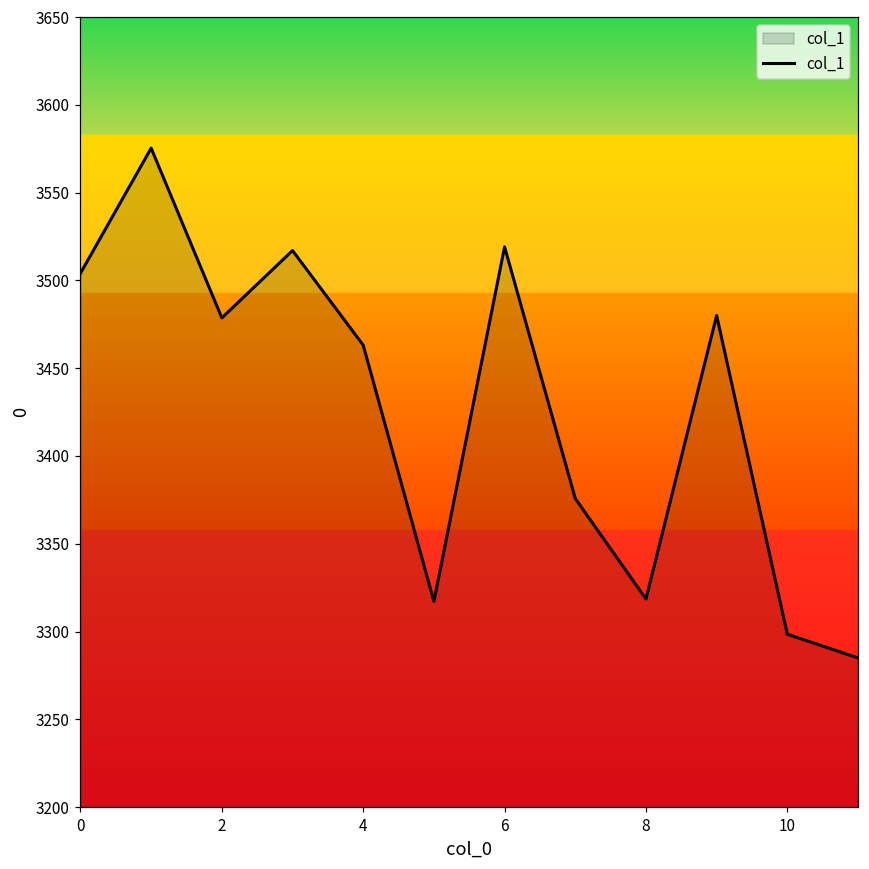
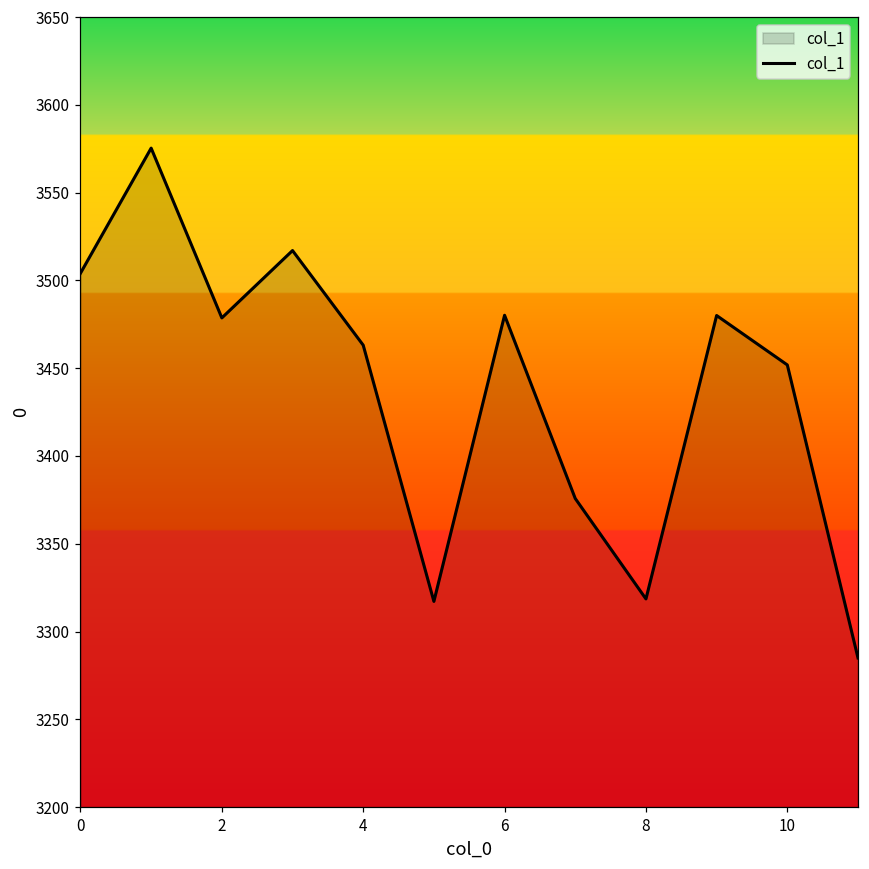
6: 3519 -> 3480
10: 3298 -> 3452
